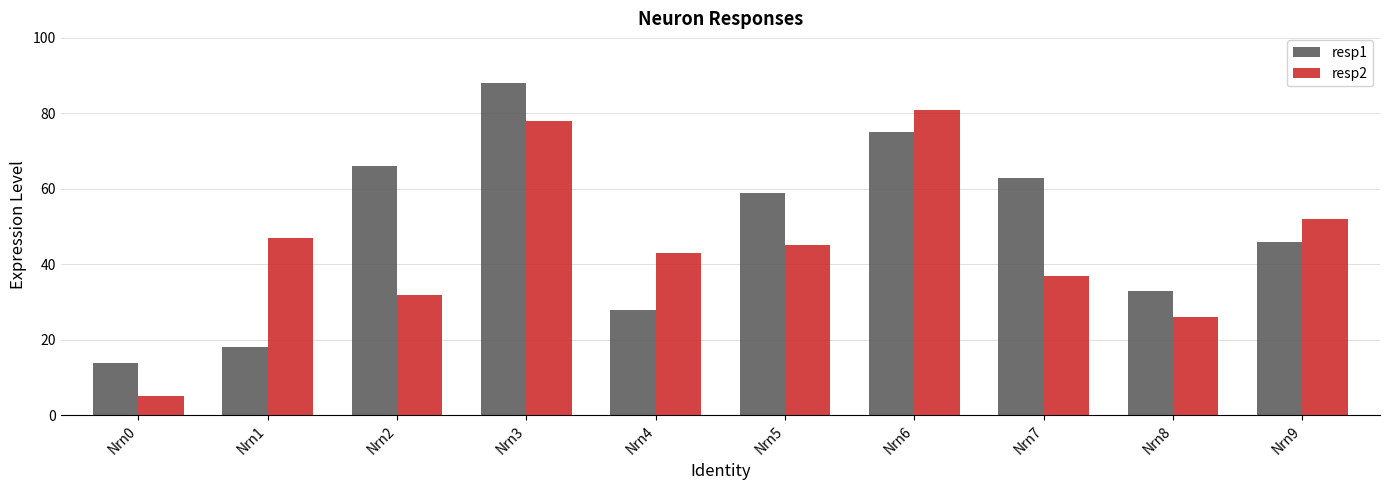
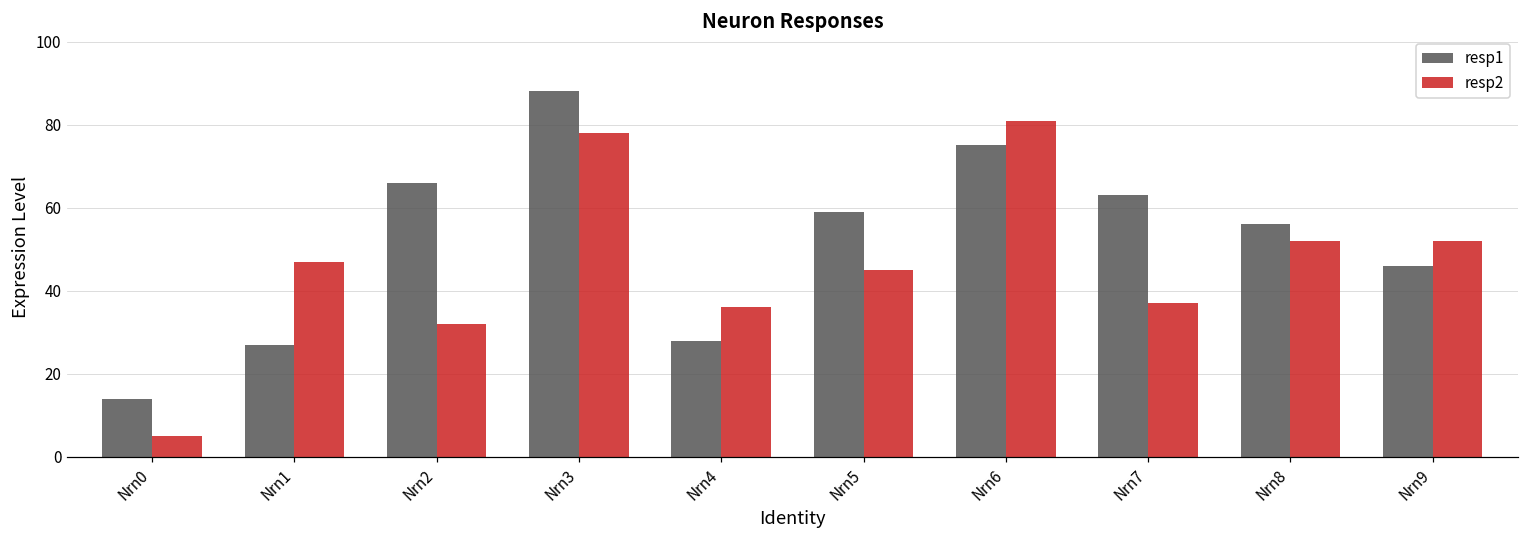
resp1, Nrn1: 18 -> 27
resp2, Nrn4: 43 -> 36
resp1, Nrn8: 33 -> 56
resp2, Nrn8: 26 -> 52
